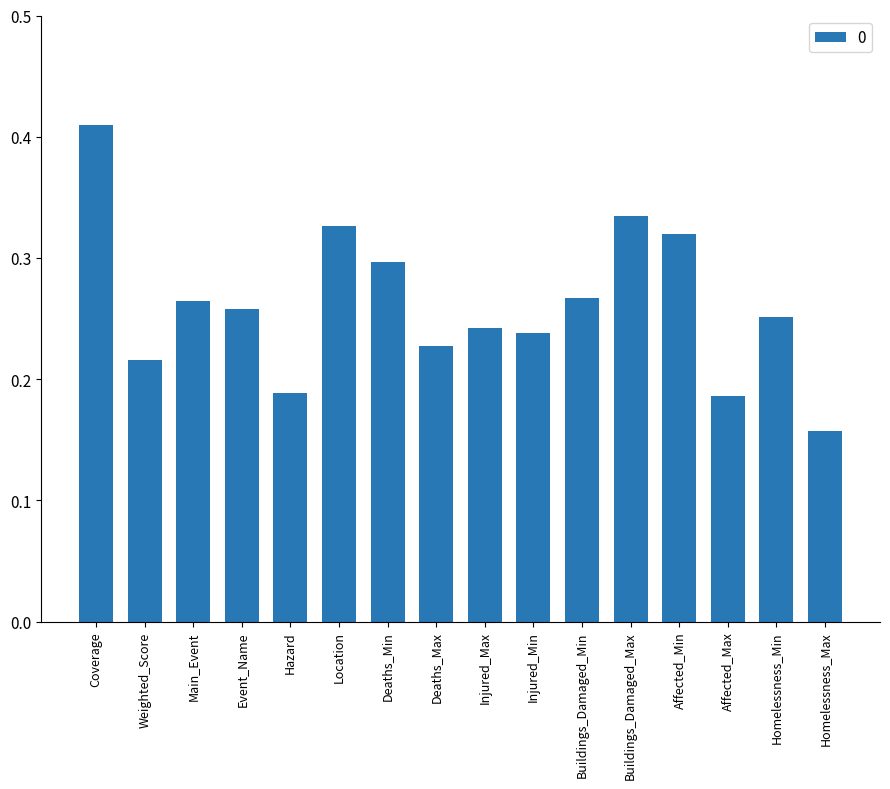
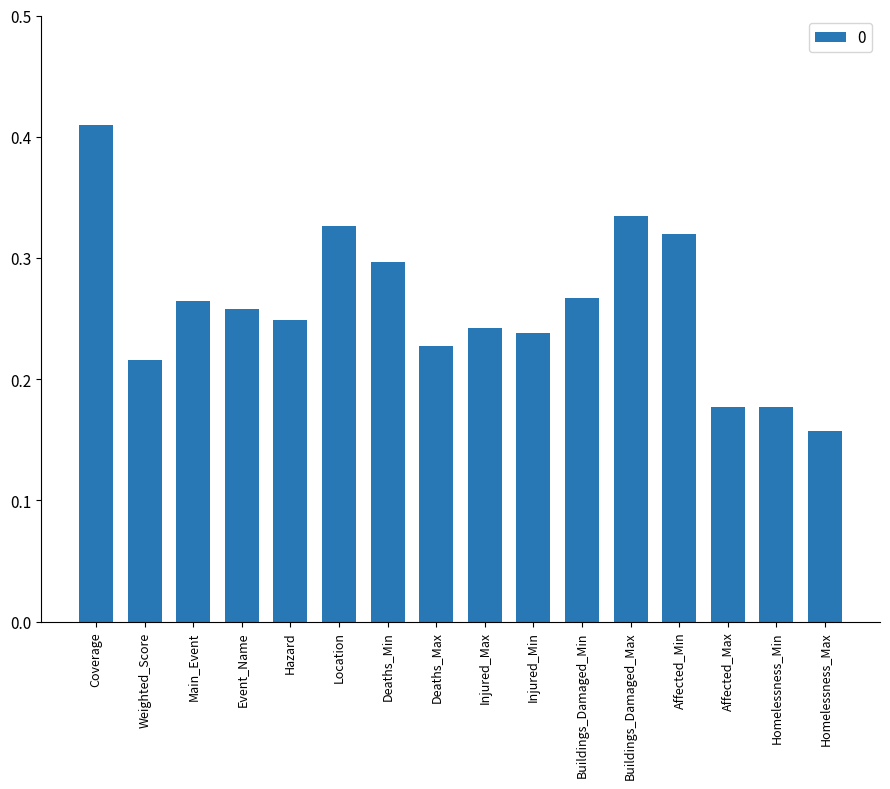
Hazard: 0.188 -> 0.249
Affected_Max: 0.186 -> 0.177
Homelessness_Min: 0.251 -> 0.177
